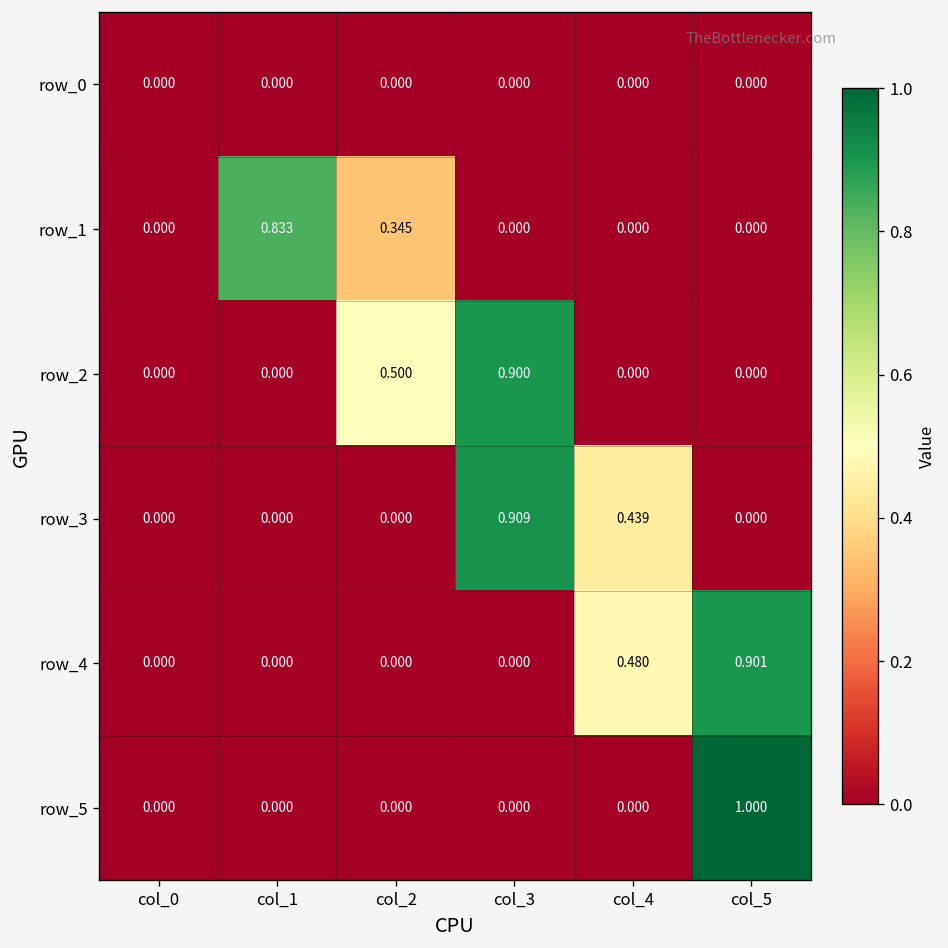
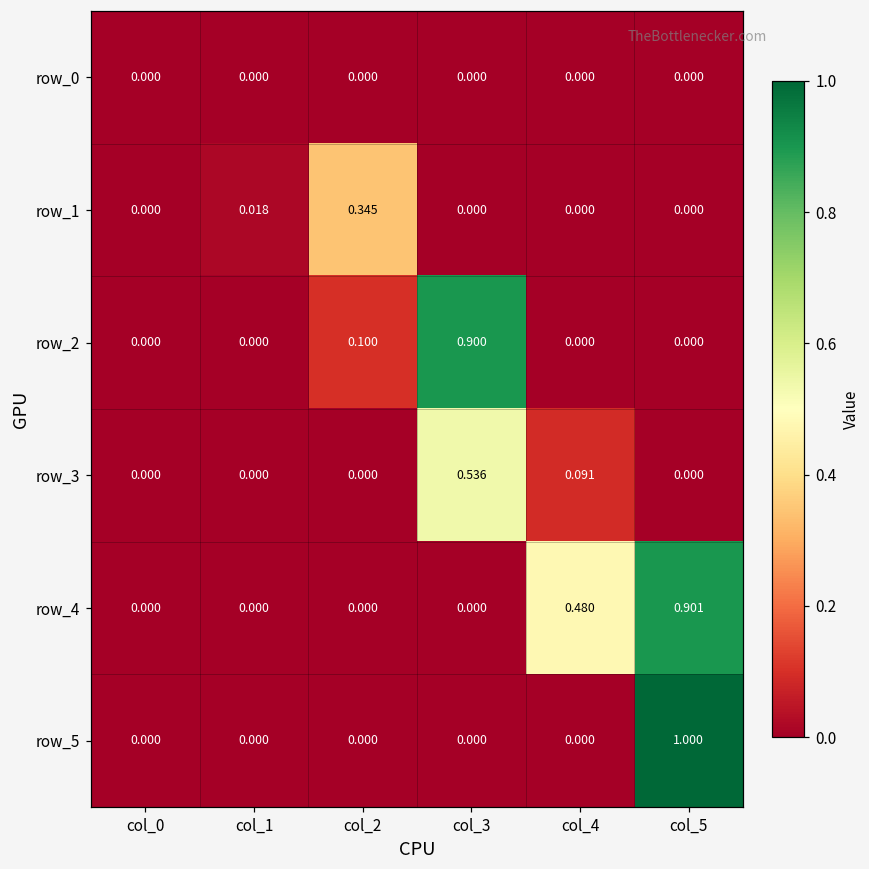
row_1, col_1: 0.833 -> 0.018
row_2, col_2: 0.500 -> 0.100
row_3, col_3: 0.909 -> 0.536
row_3, col_4: 0.439 -> 0.091
